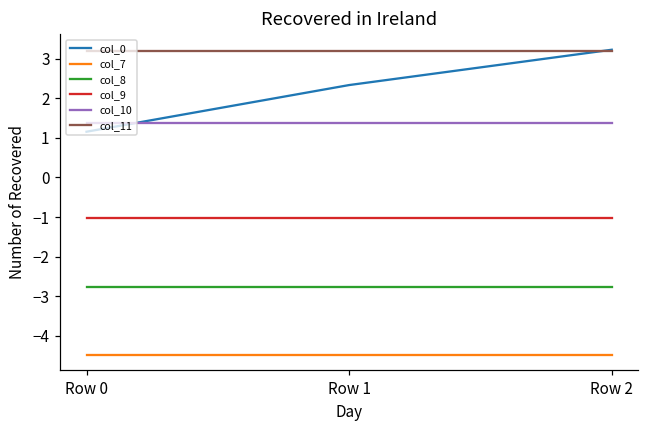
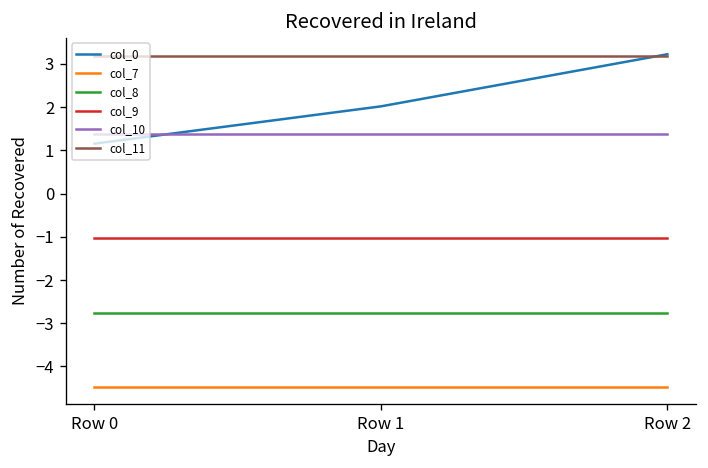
col_0, Row 1: 2.3 -> 2.0
